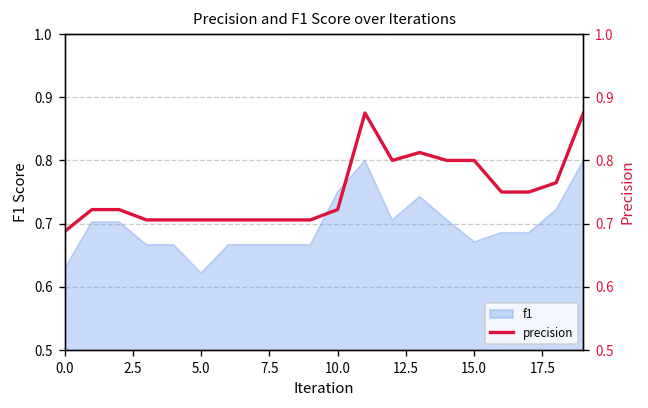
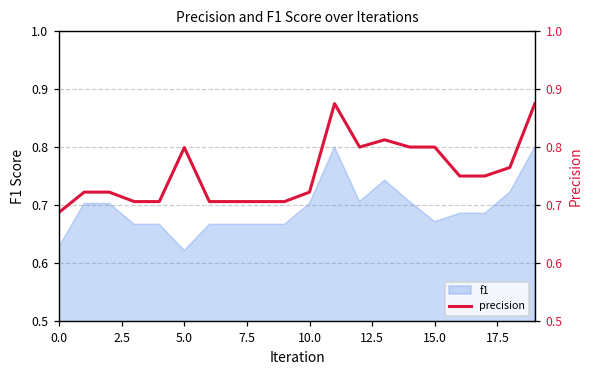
f1, 10.0: 0.75 -> 0.70
precision, 5.0: 0.71 -> 0.80
